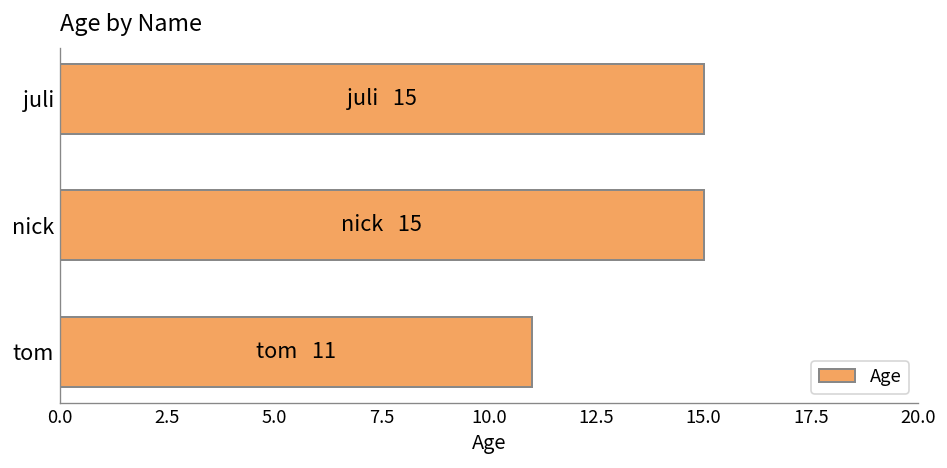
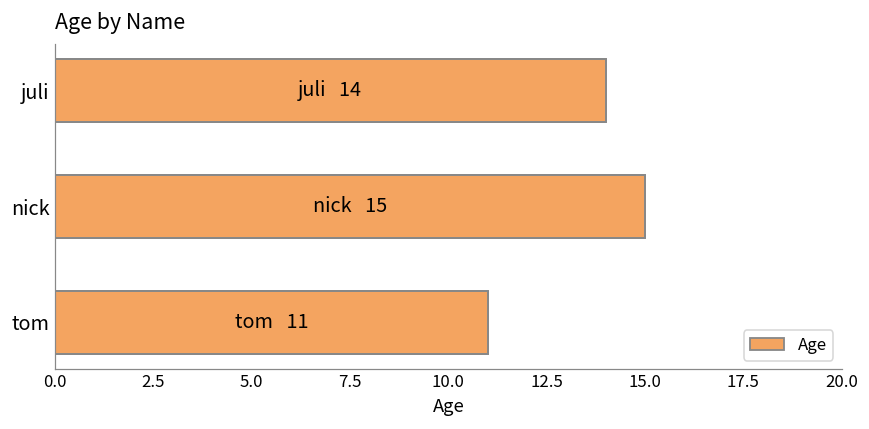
juli: 15 -> 14
